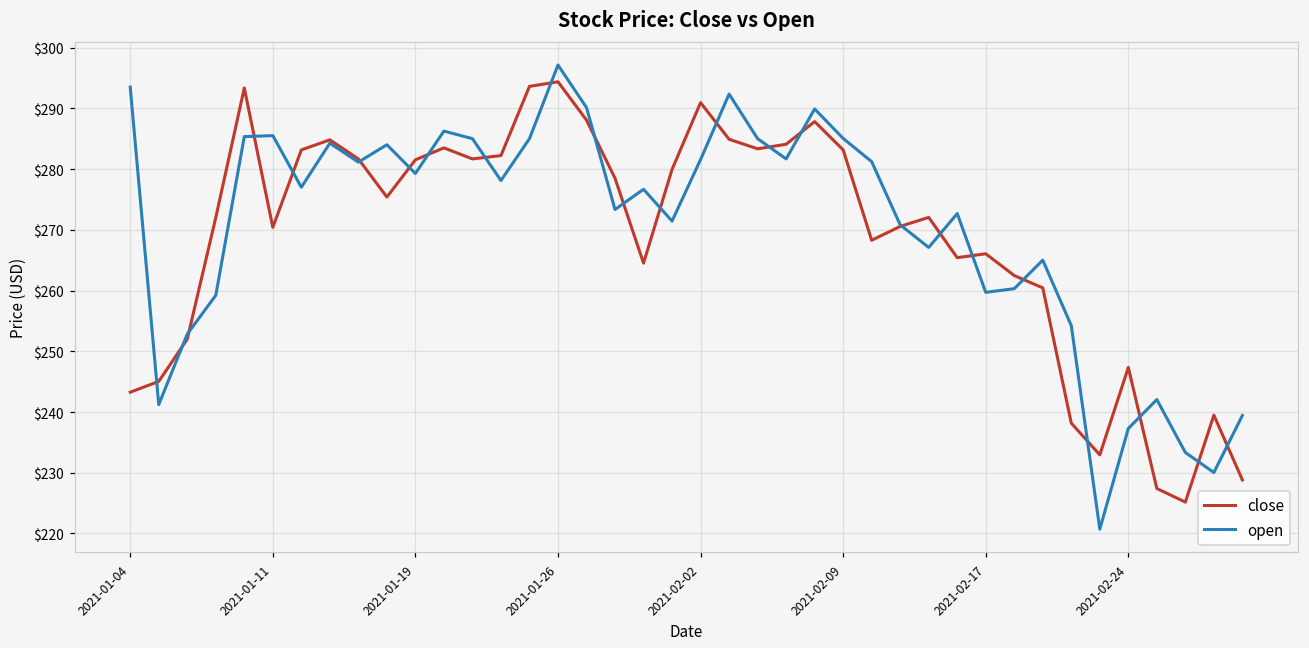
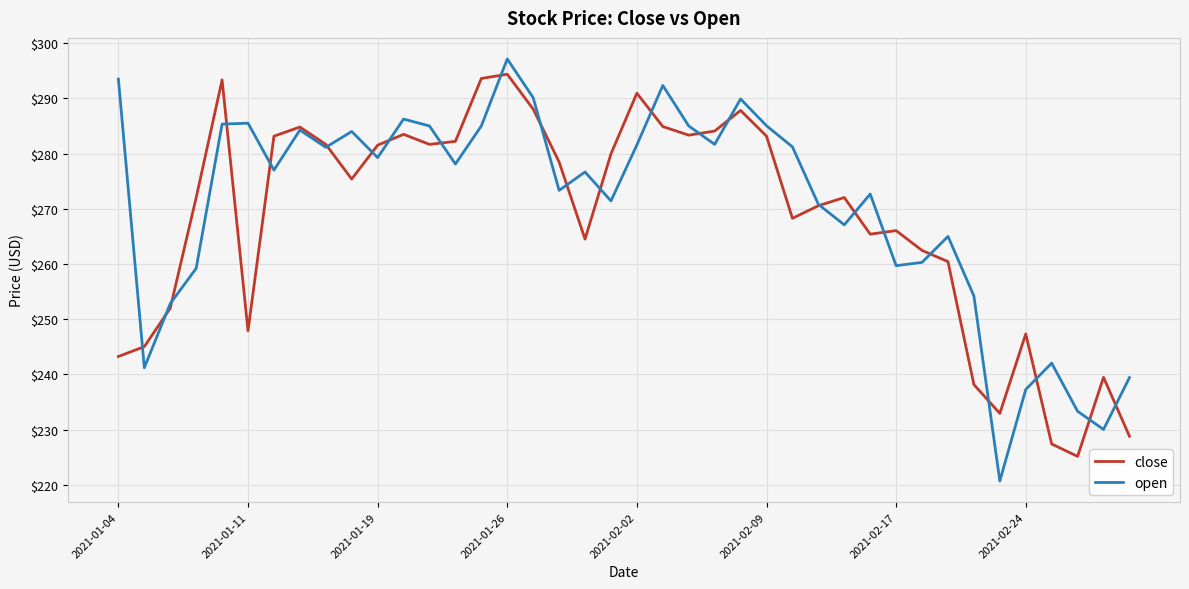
close, 2021-01-11: $270 -> $248
